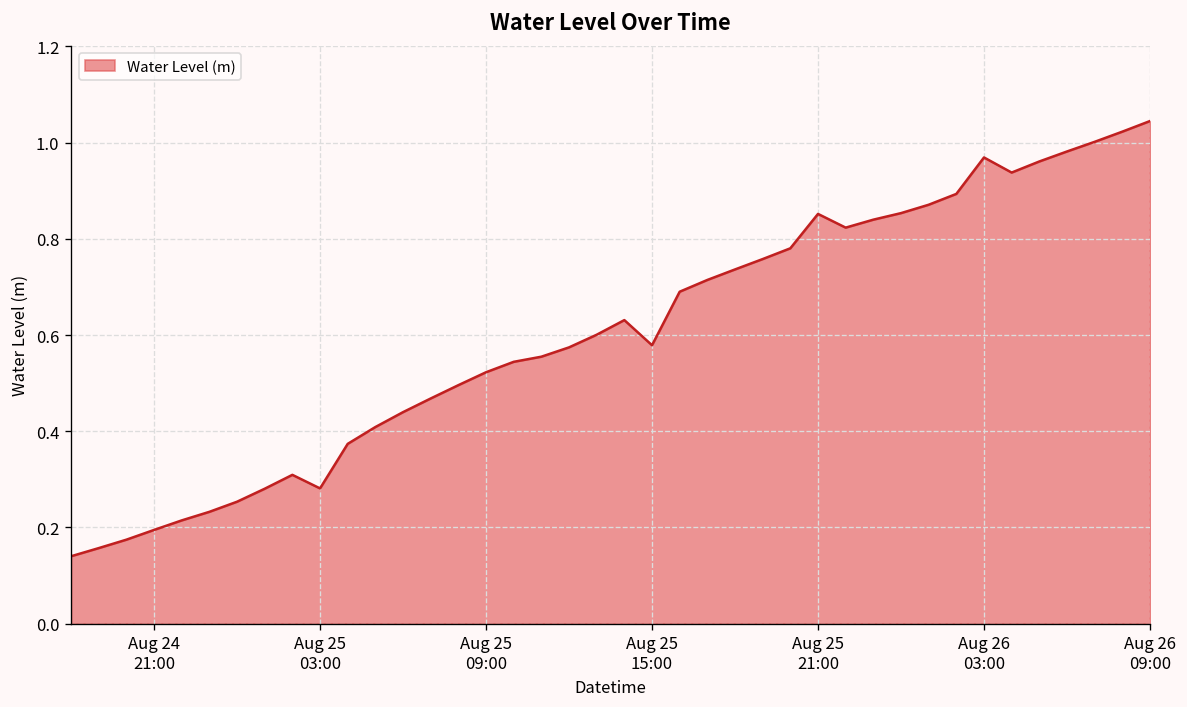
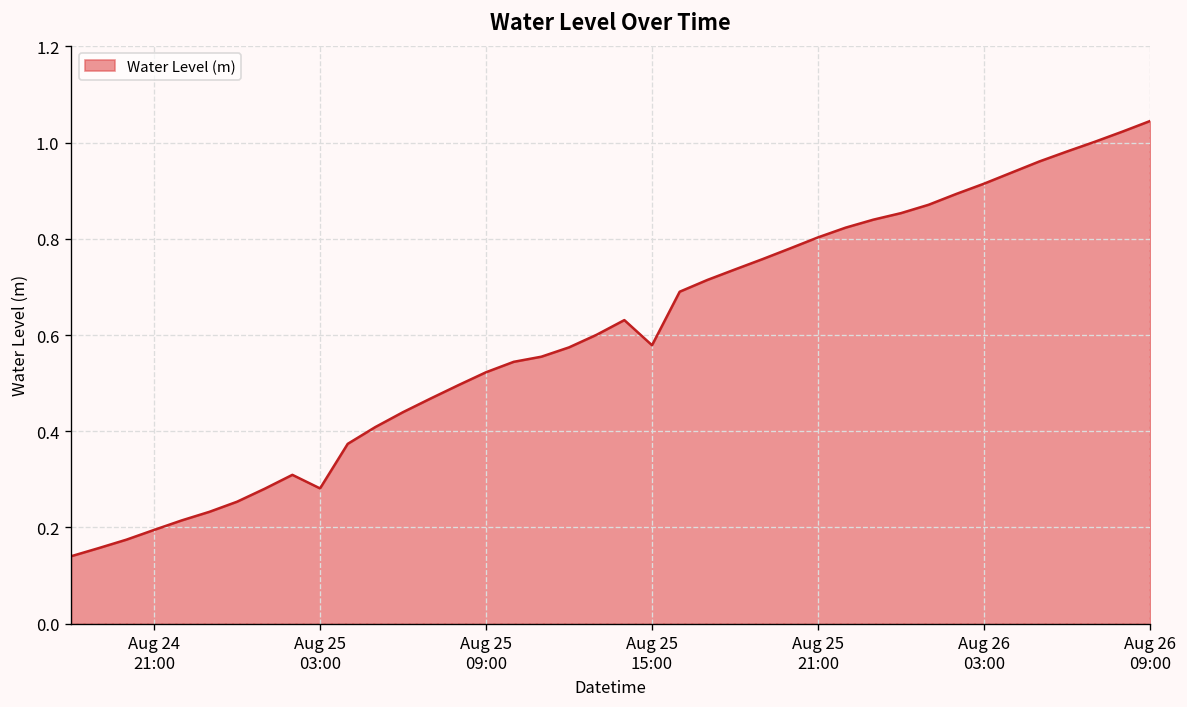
Aug 25 21:00: 0.85 -> 0.80
Aug 26 03:00: 0.97 -> 0.91
